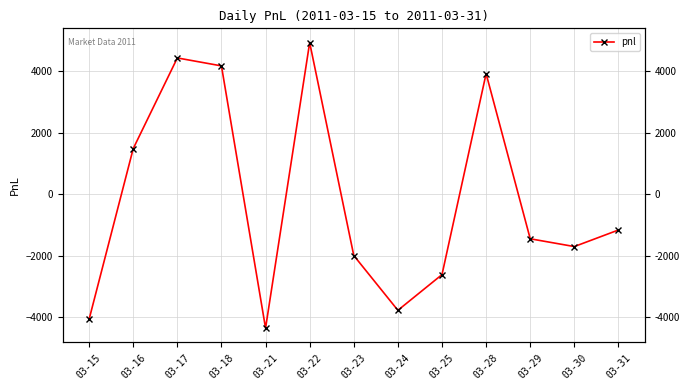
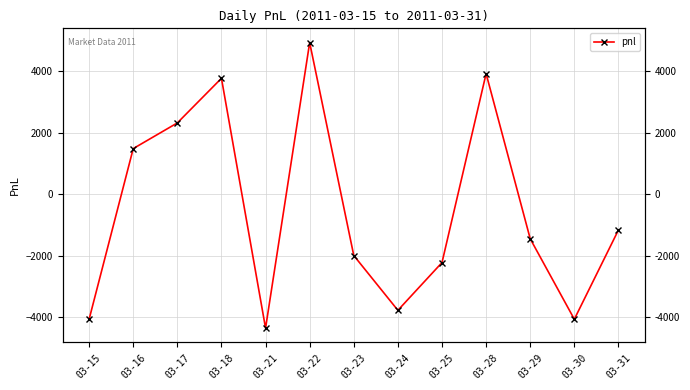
03-17: 4400 -> 2300
03-18: 4200 -> 3800
03-25: -2600 -> -2200
03-30: -1700 -> -4100
